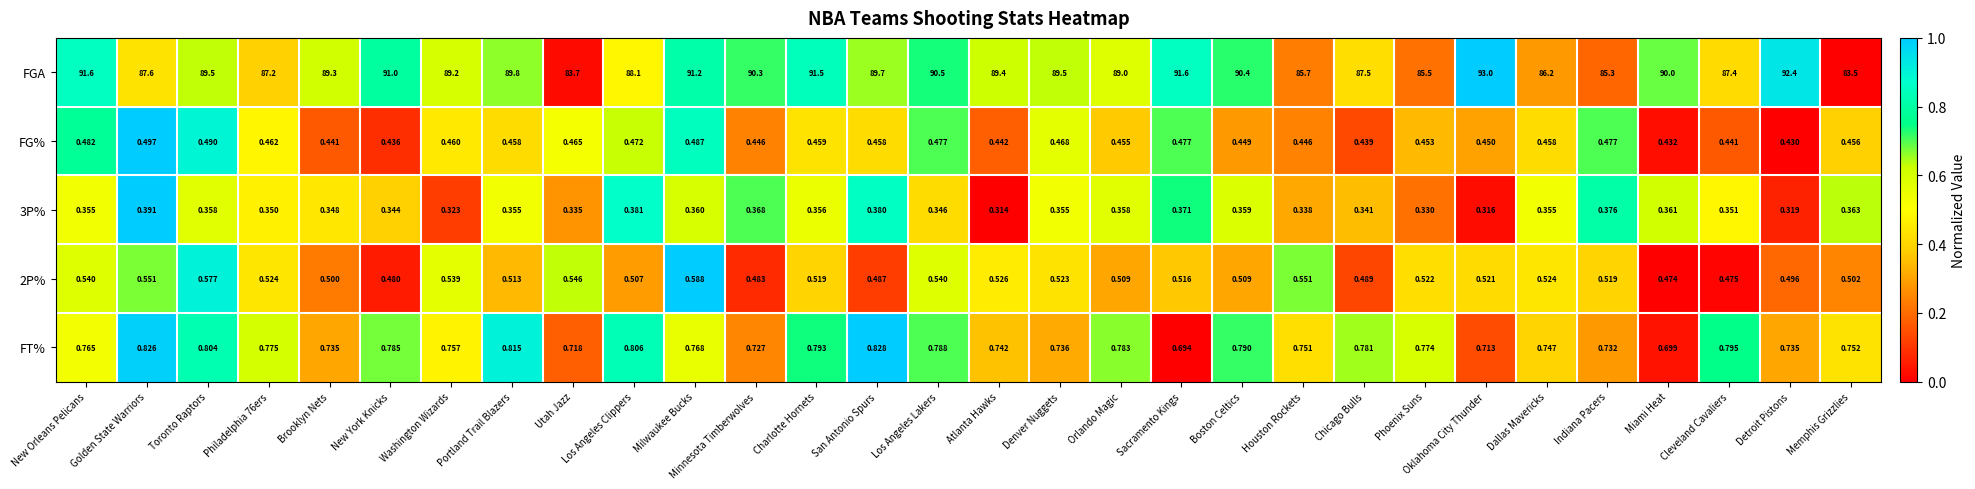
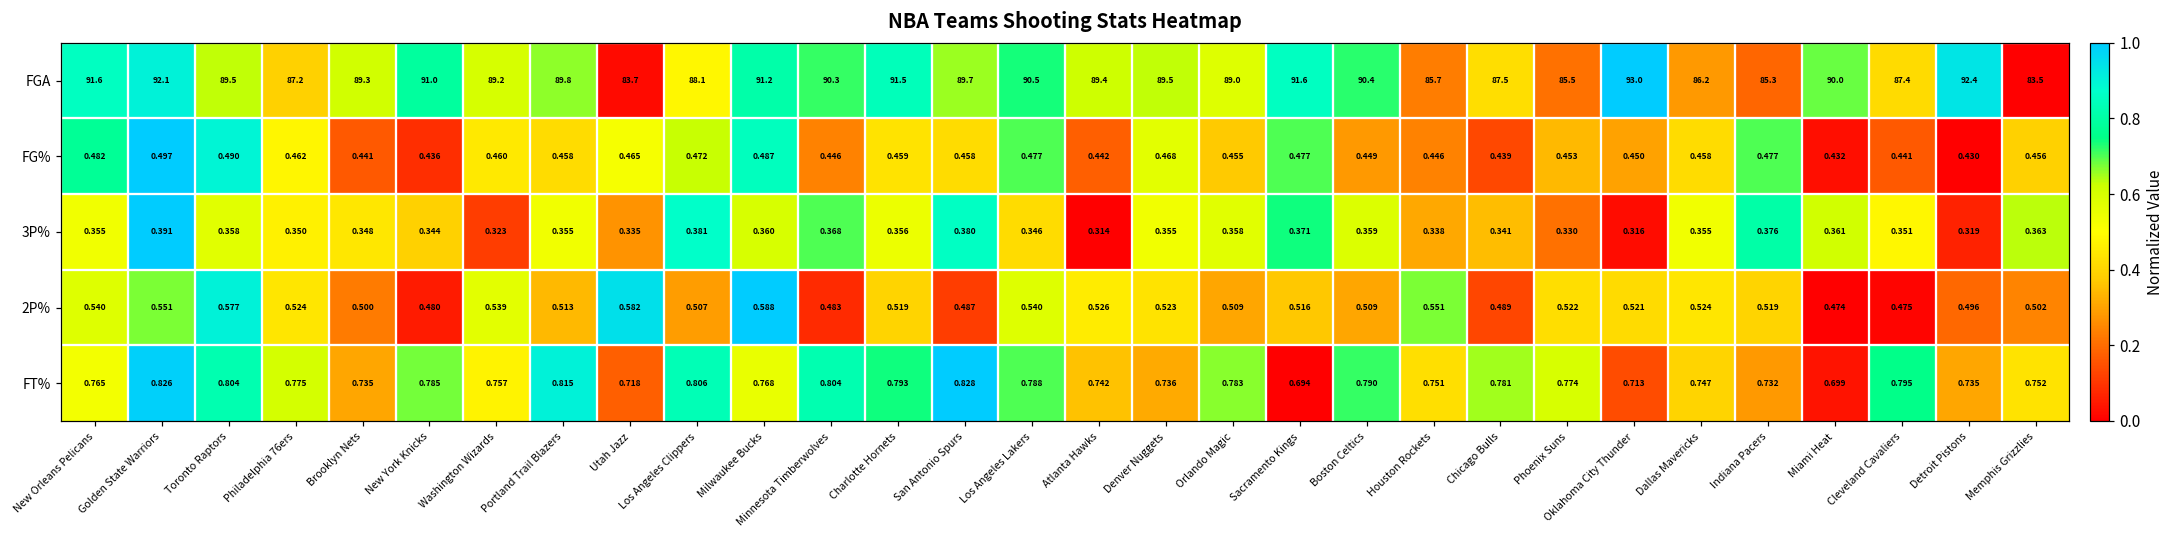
FGA, Golden State Warriors: 87.6 -> 92.1
2P%, Utah Jazz: 0.546 -> 0.582
FT%, Minnesota Timberwolves: 0.727 -> 0.804
